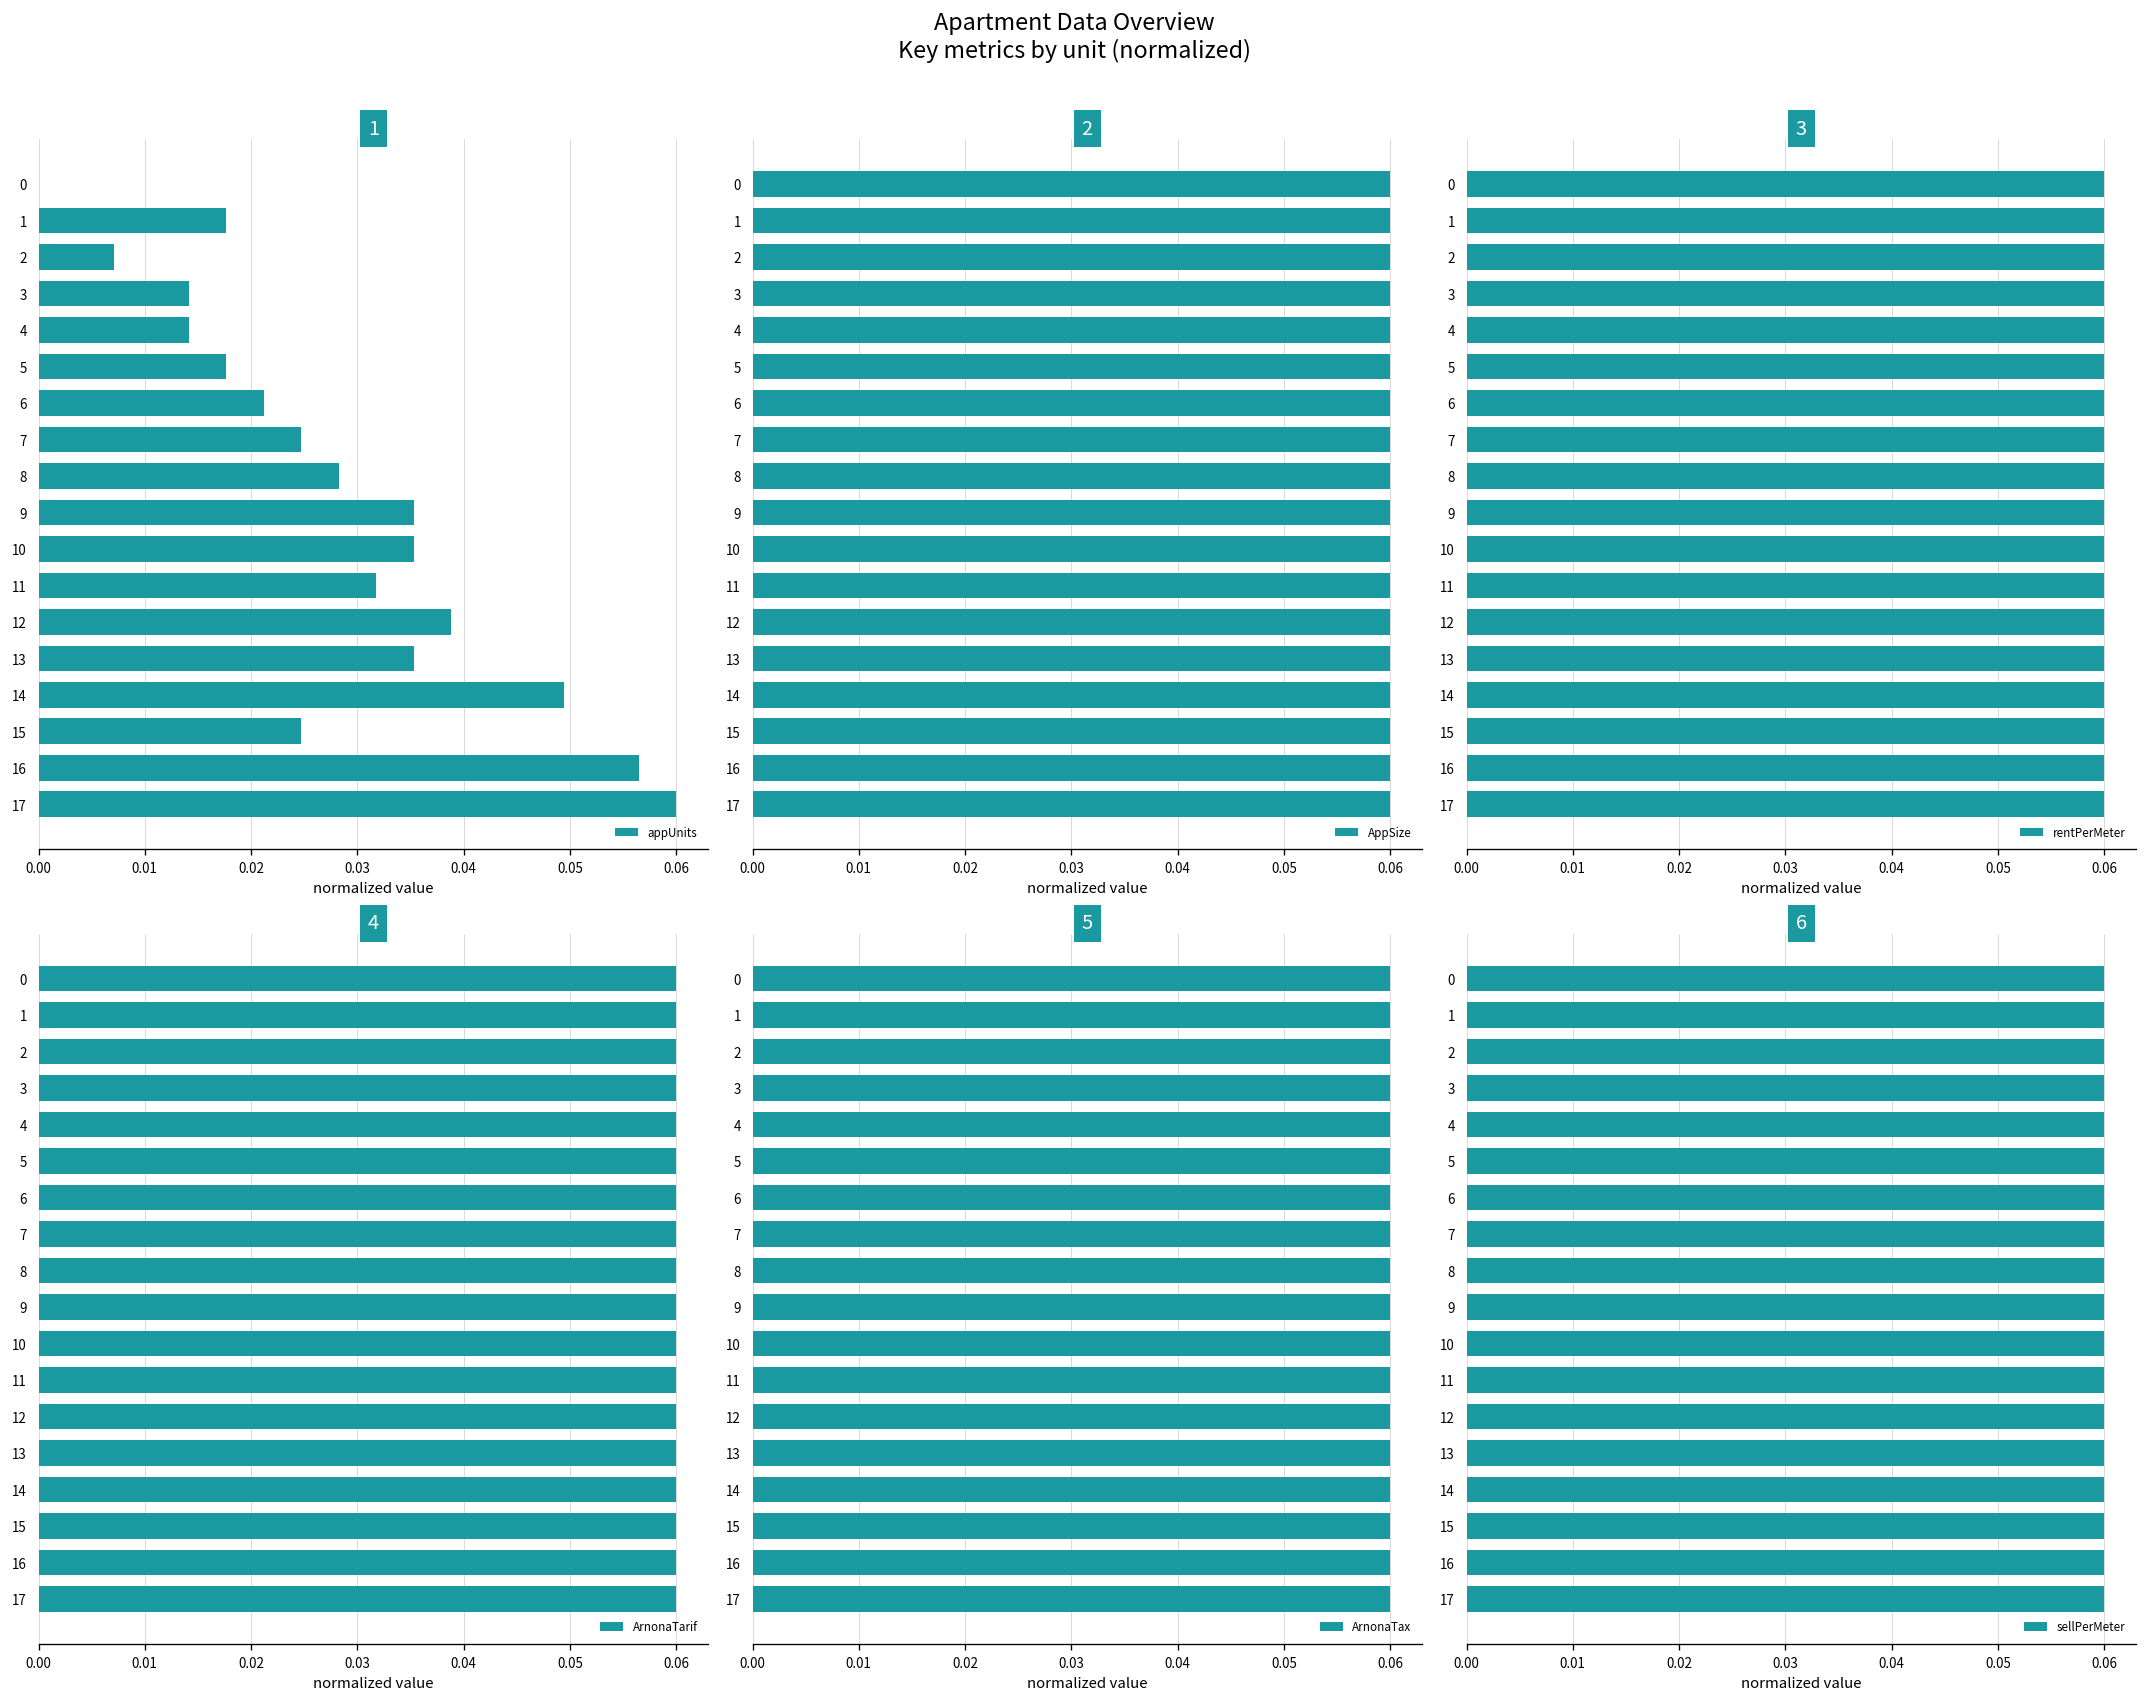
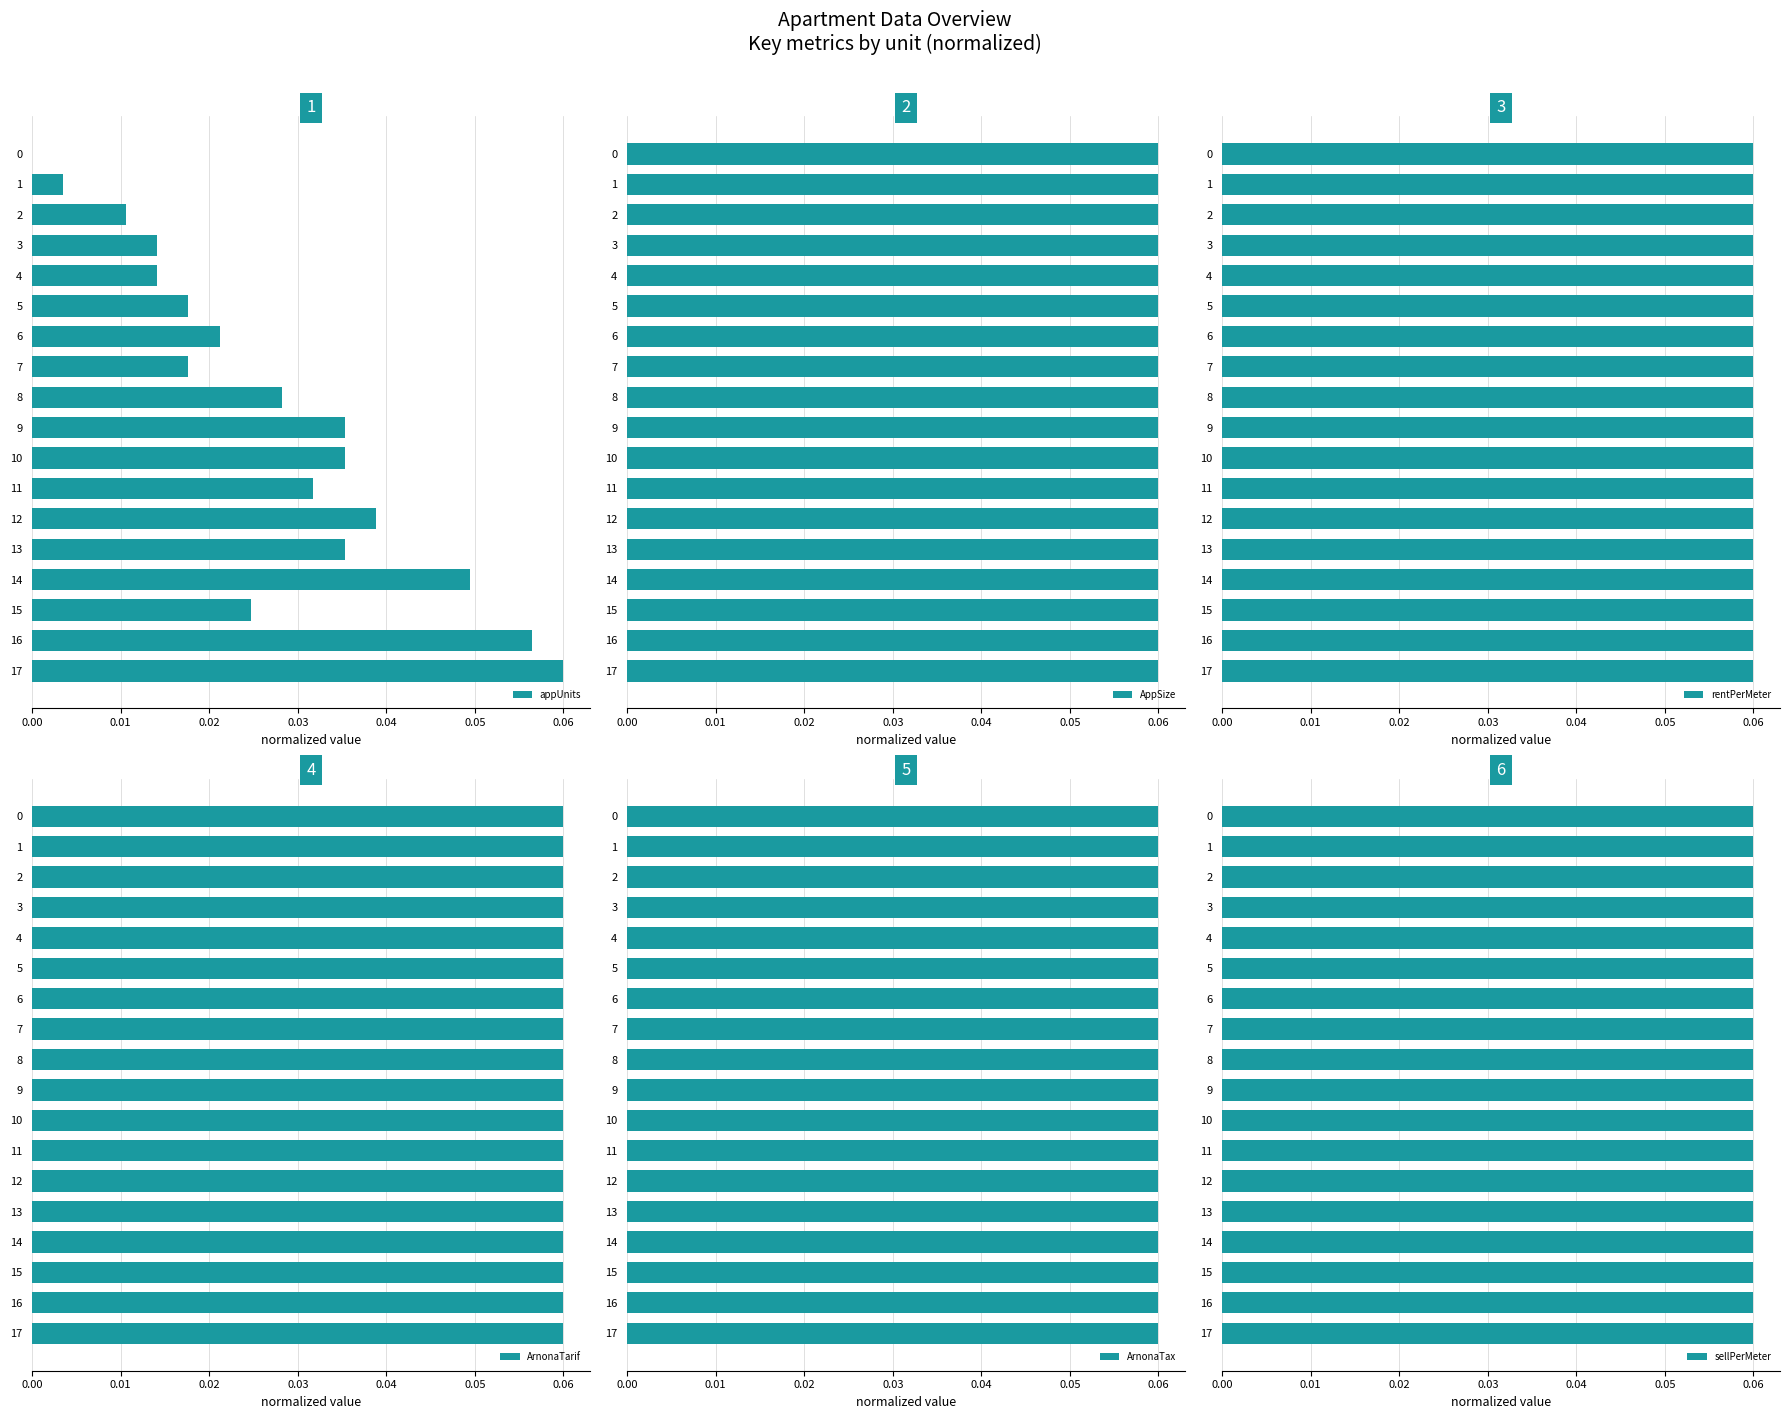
1, 1: 0.018 -> 0.004
1, 2: 0.007 -> 0.011
1, 7: 0.025 -> 0.018
